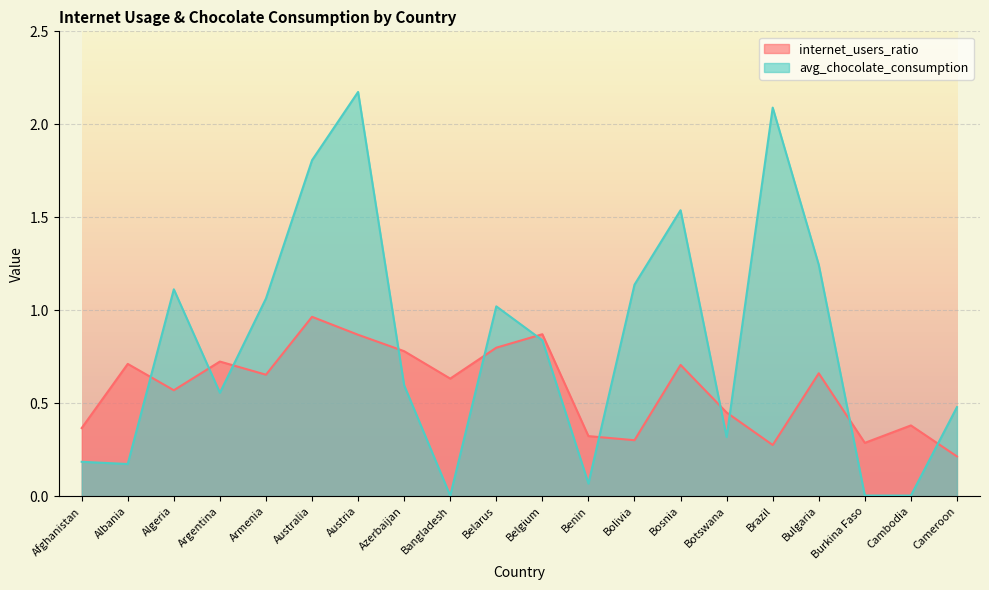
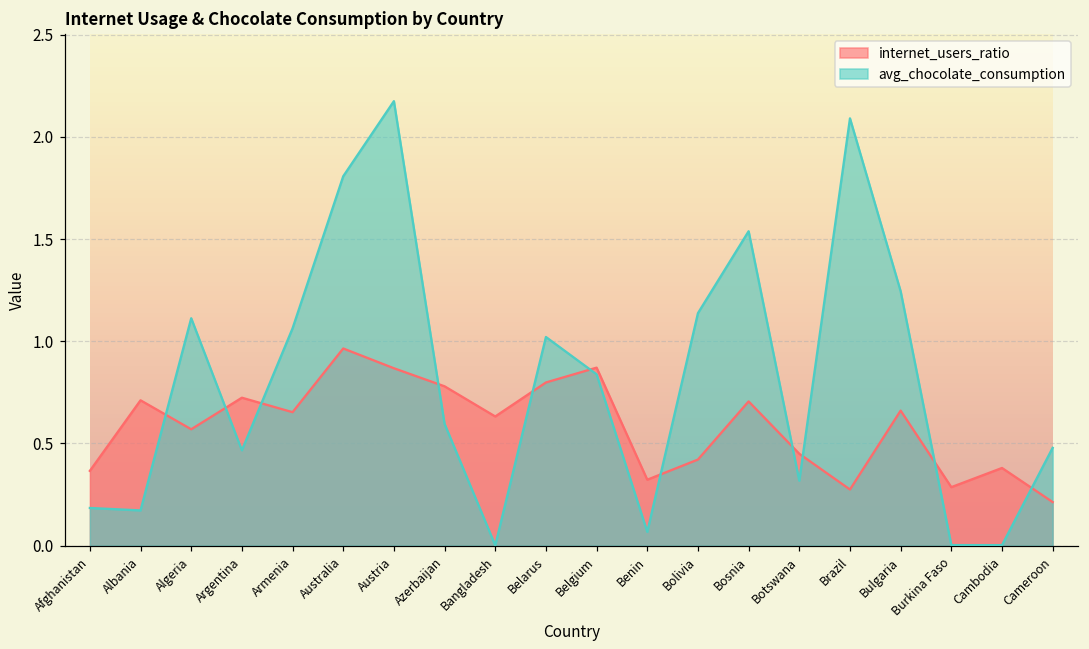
avg_chocolate_consumption, Argentina: 0.56 -> 0.47
internet_users_ratio, Bolivia: 0.30 -> 0.42
